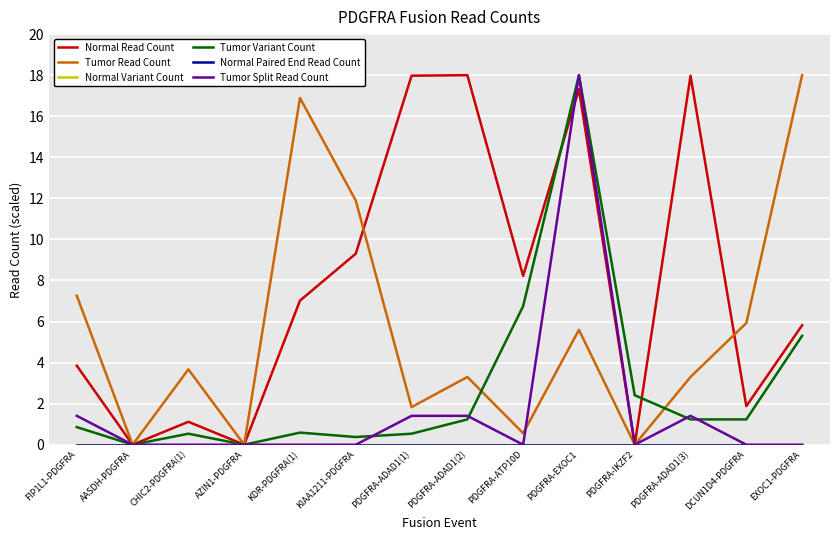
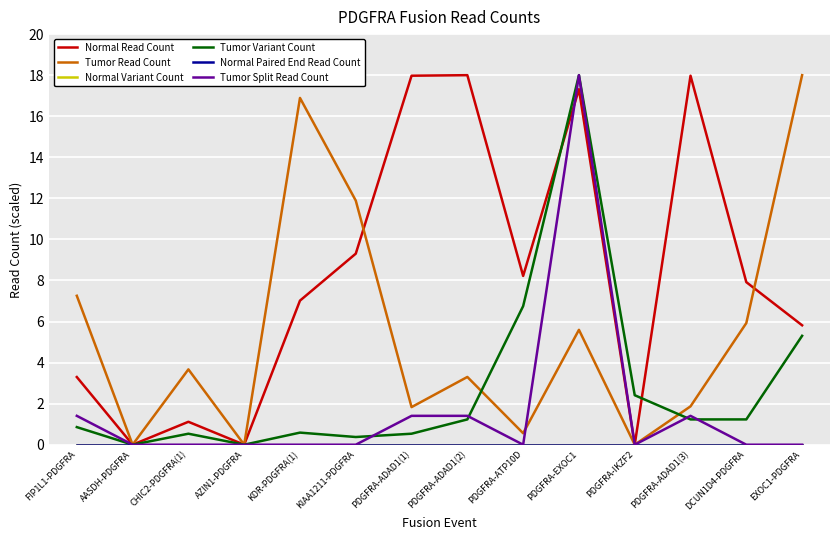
Normal Read Count, FIP1L1-PDGFRA: 3.8 -> 3.3
Tumor Read Count, PDGFRA-ADAD1(3): 3.3 -> 1.9
Normal Read Count, DCUN1D4-PDGFRA: 1.9 -> 7.9
